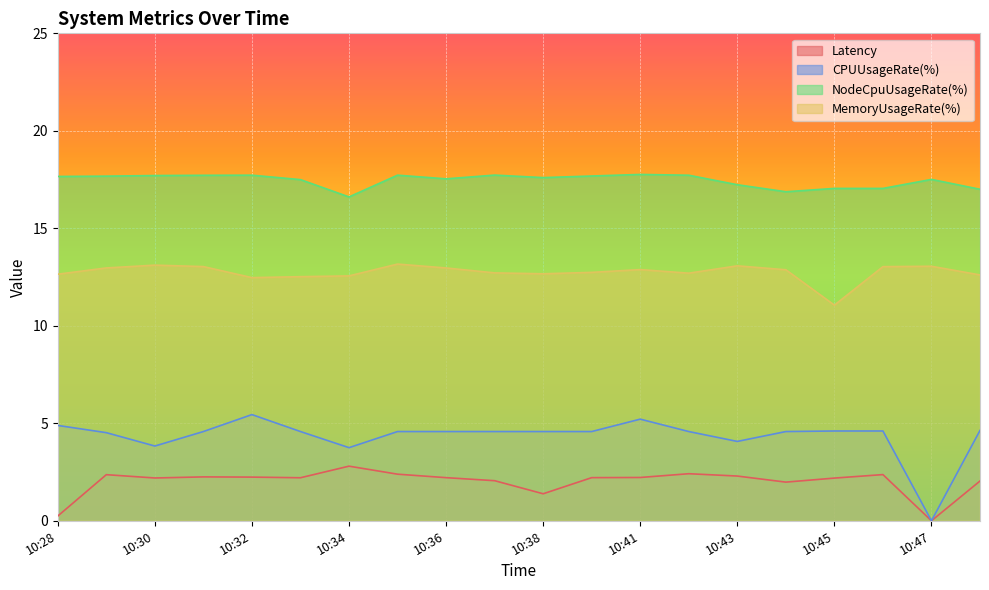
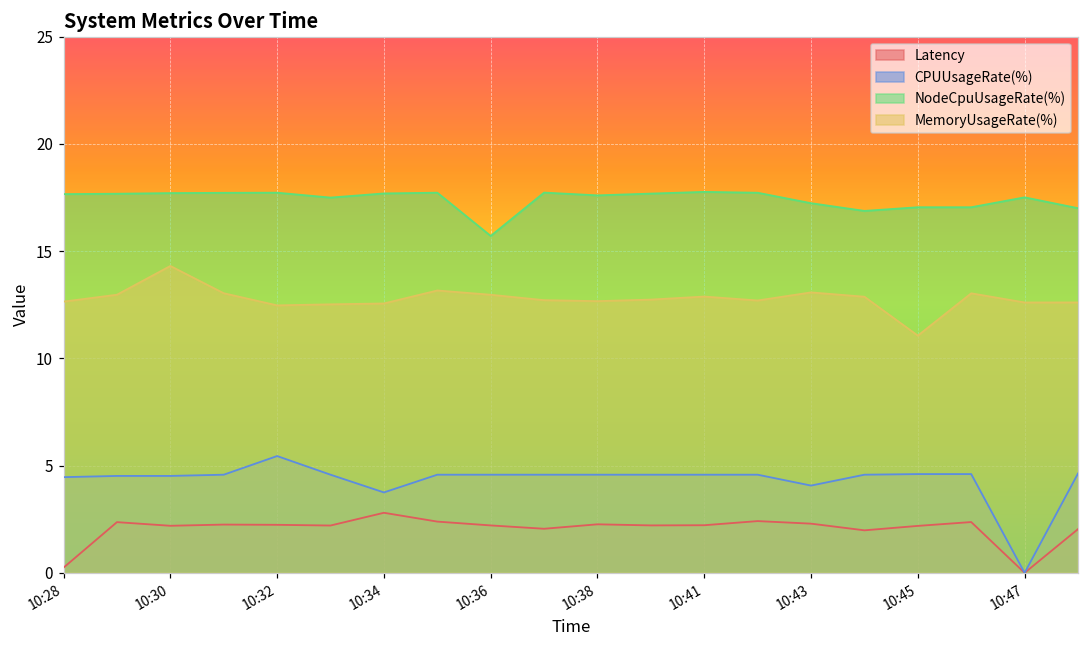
CPUUsageRate(%), 10:28: 4.9 -> 4.5
CPUUsageRate(%), 10:30: 3.8 -> 4.5
MemoryUsageRate(%), 10:30: 13.1 -> 14.3
NodeCpuUsageRate(%), 10:34: 16.6 -> 17.7
NodeCpuUsageRate(%), 10:36: 17.5 -> 15.7
Latency, 10:38: 1.4 -> 2.3
CPUUsageRate(%), 10:41: 5.2 -> 4.6
MemoryUsageRate(%), 10:47: 13.1 -> 12.6
